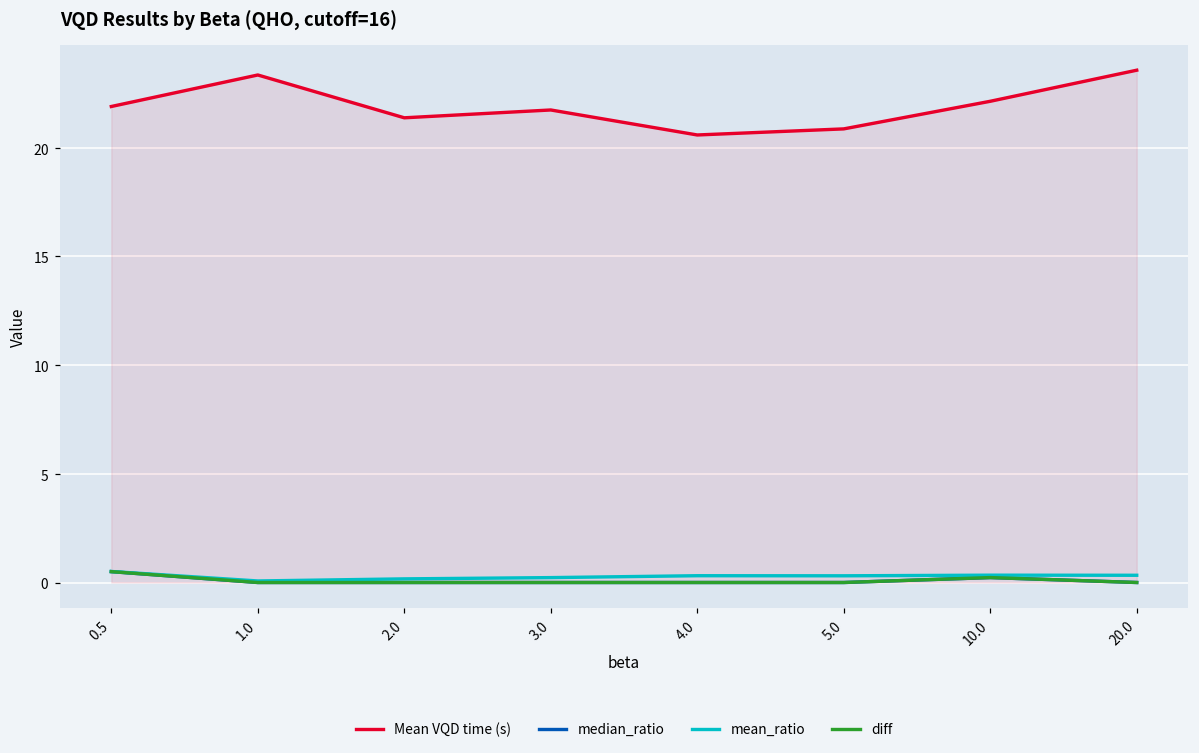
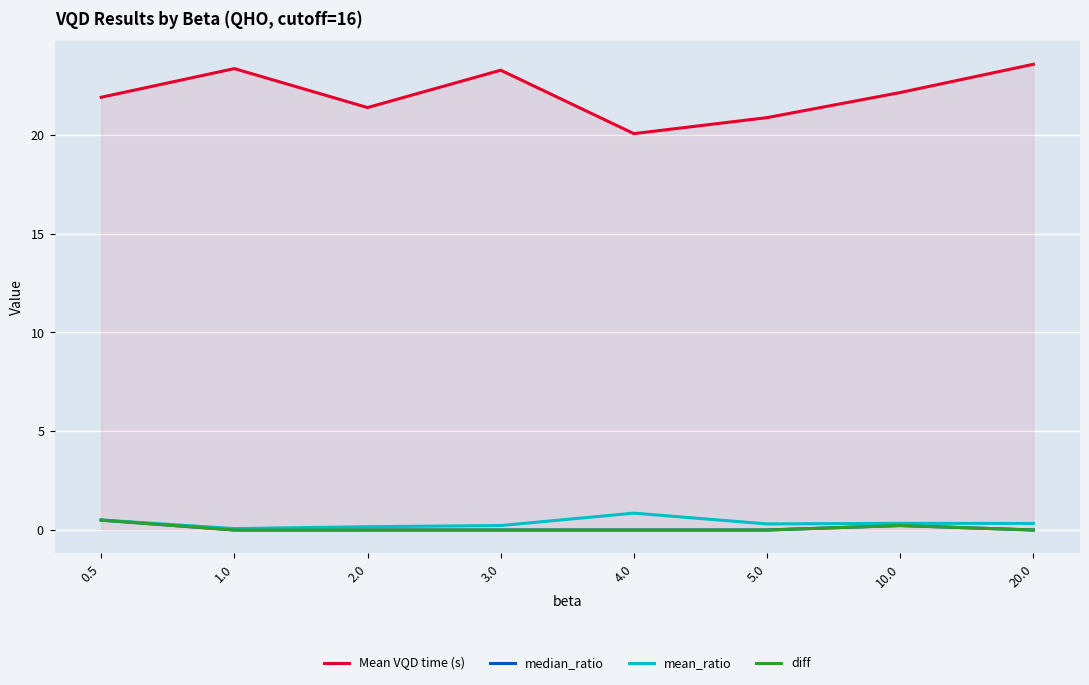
Mean VQD time (s), 3.0: 21.7 -> 23.3
Mean VQD time (s), 4.0: 20.6 -> 20.1
mean_ratio, 4.0: 0.3 -> 0.9
